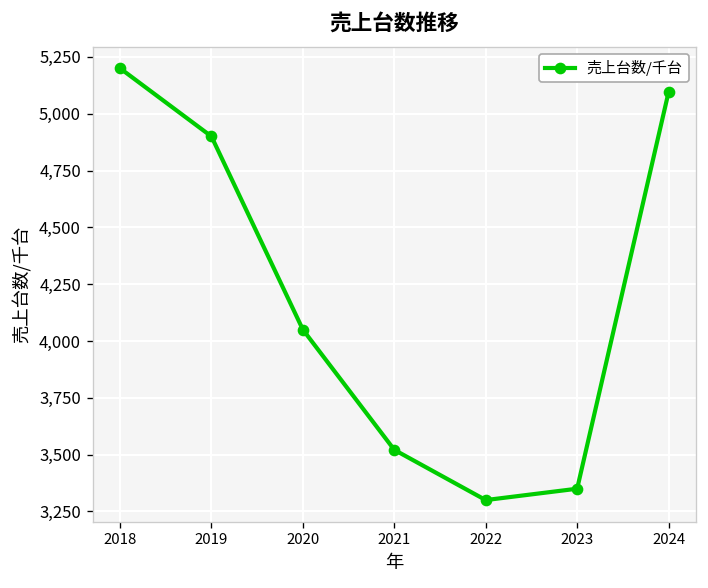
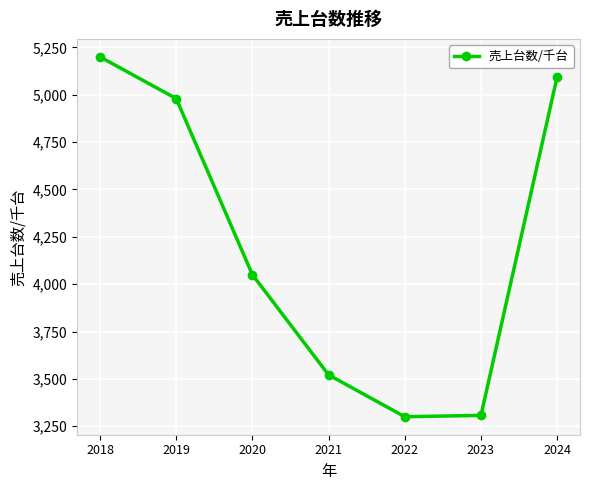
2019: 4,900 -> 4,980
2023: 3,350 -> 3,310
